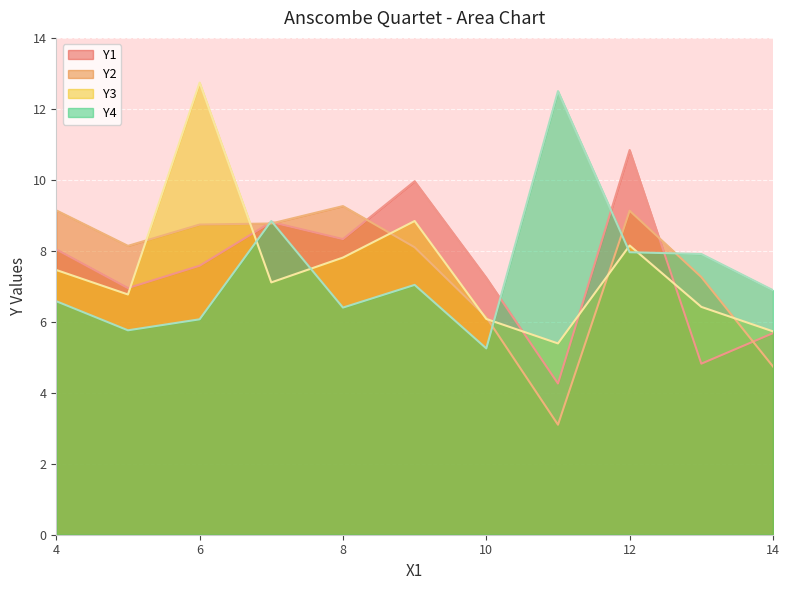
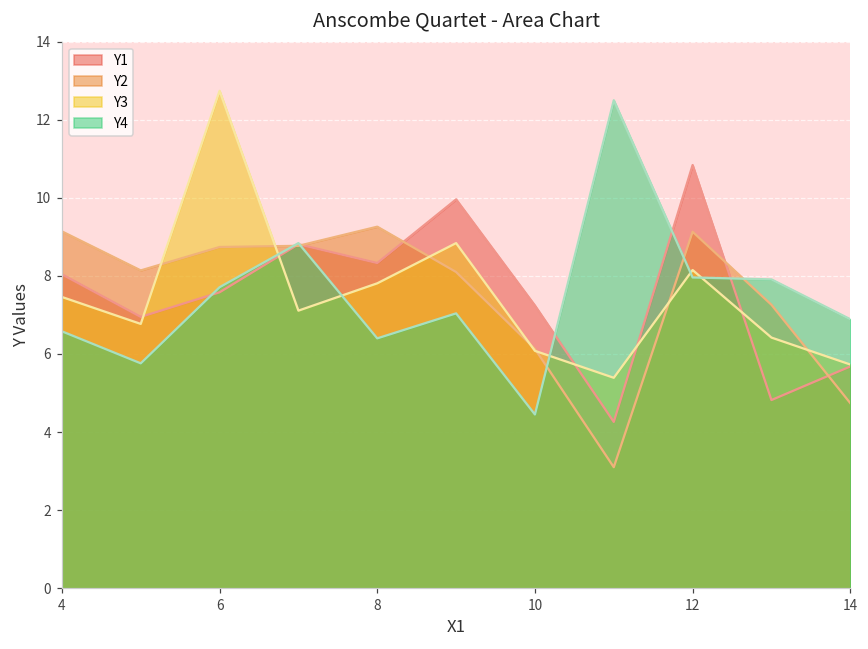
Y4, 6: 6.1 -> 7.7
Y4, 10: 5.3 -> 4.5
